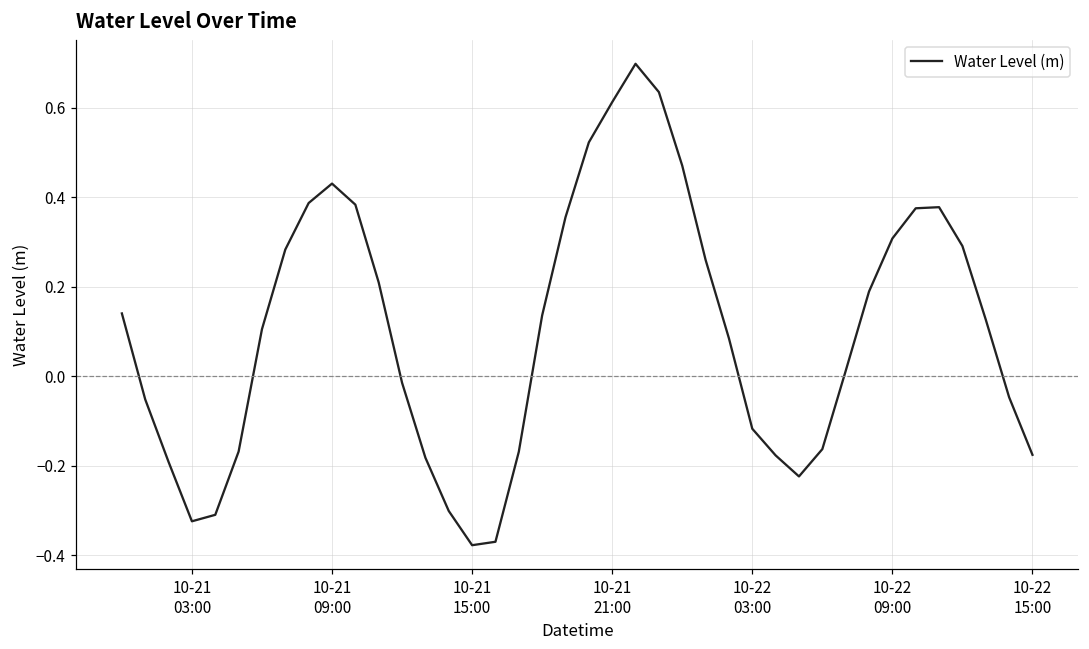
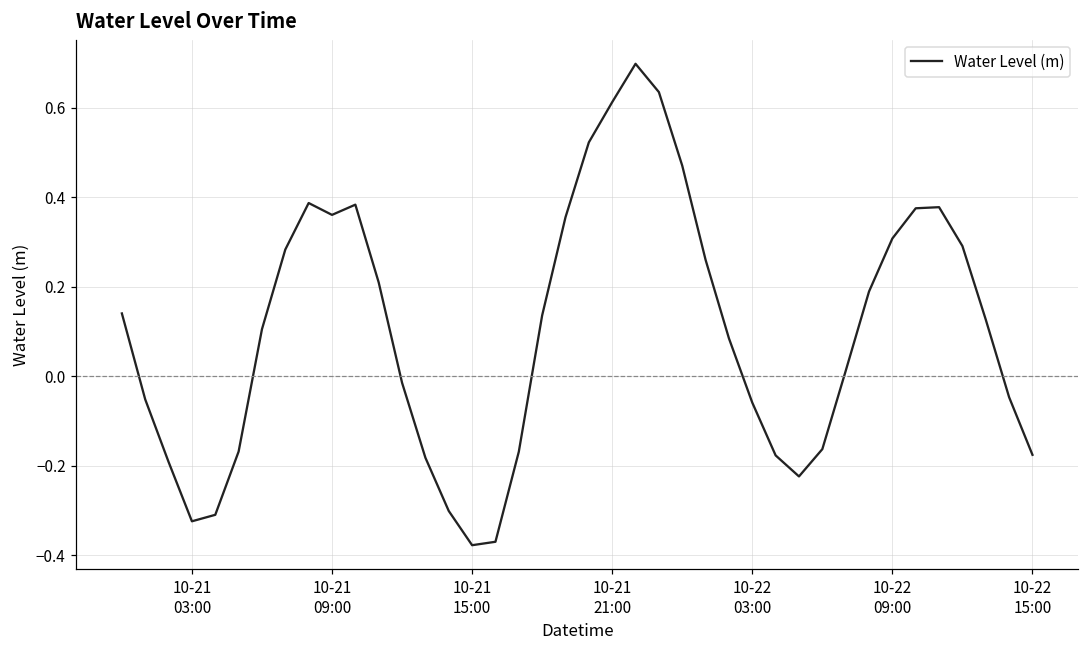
10-21 09:00: 0.43 -> 0.36
10-22 03:00: -0.12 -> -0.06
